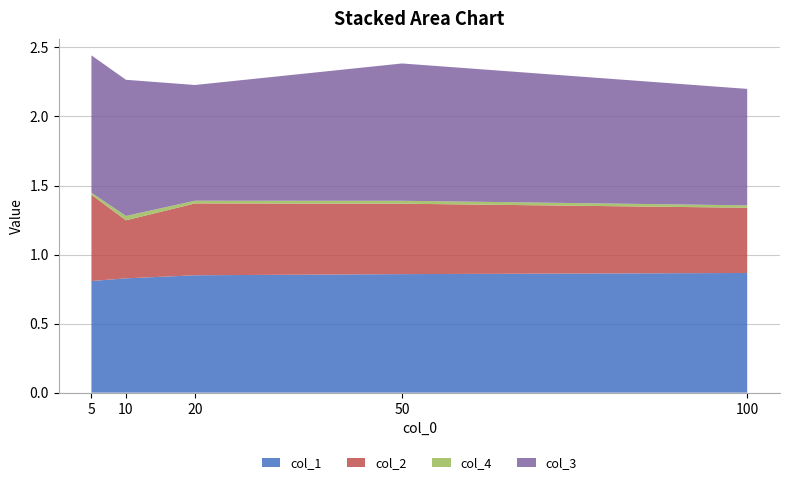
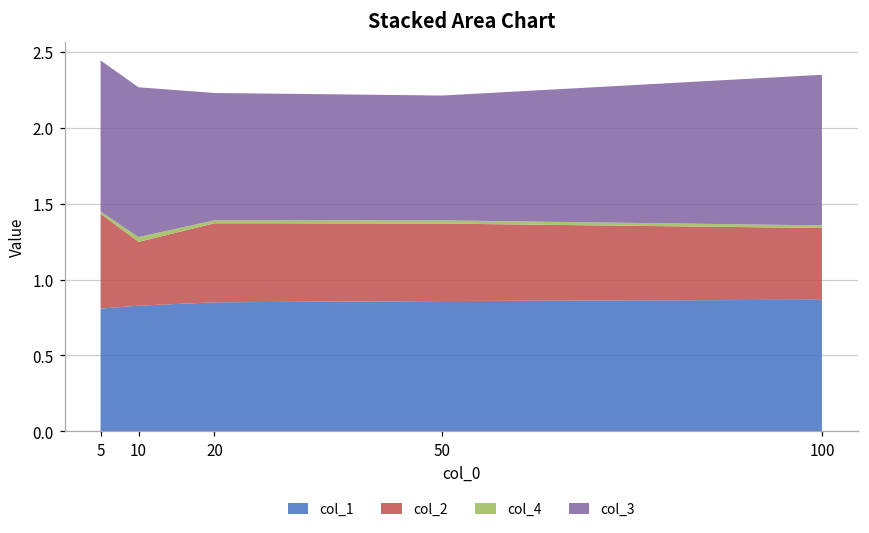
col_3, 50: 0.99 -> 0.82
col_3, 100: 0.84 -> 0.99
